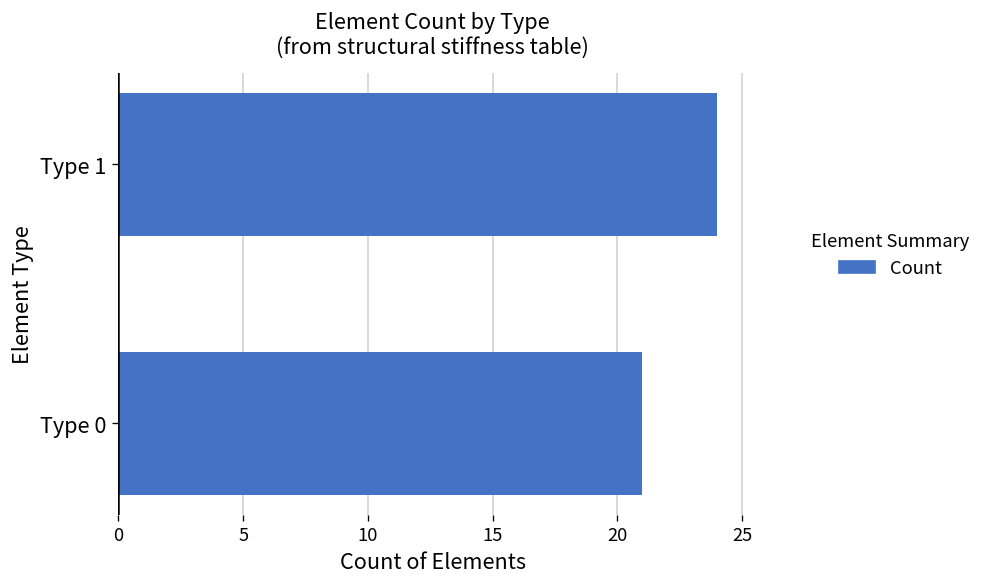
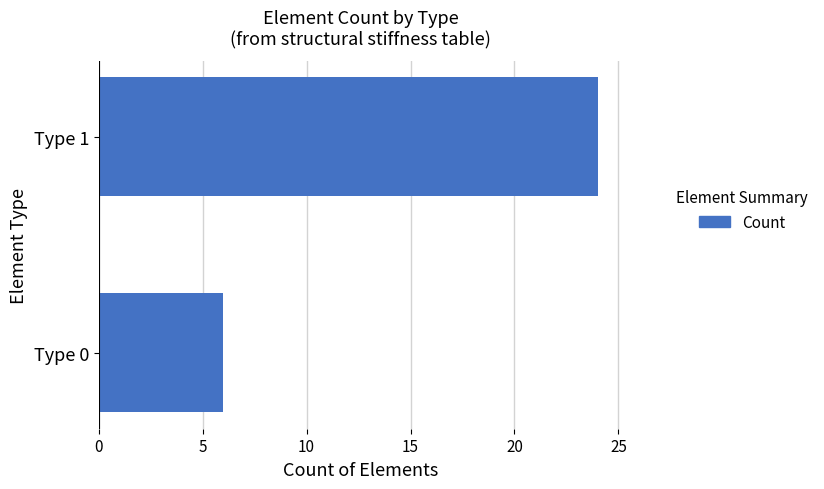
Type 0: 21 -> 6
